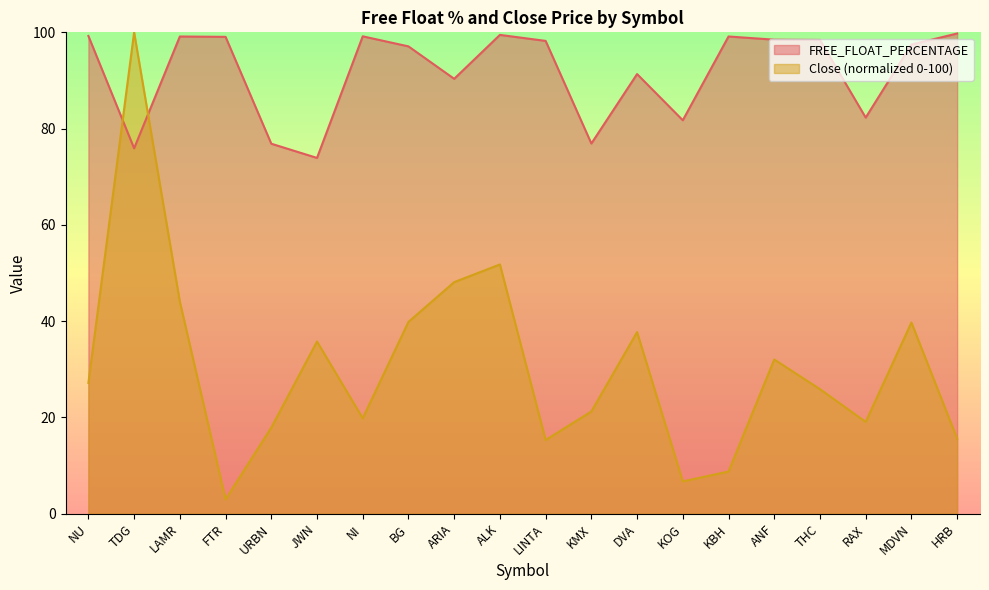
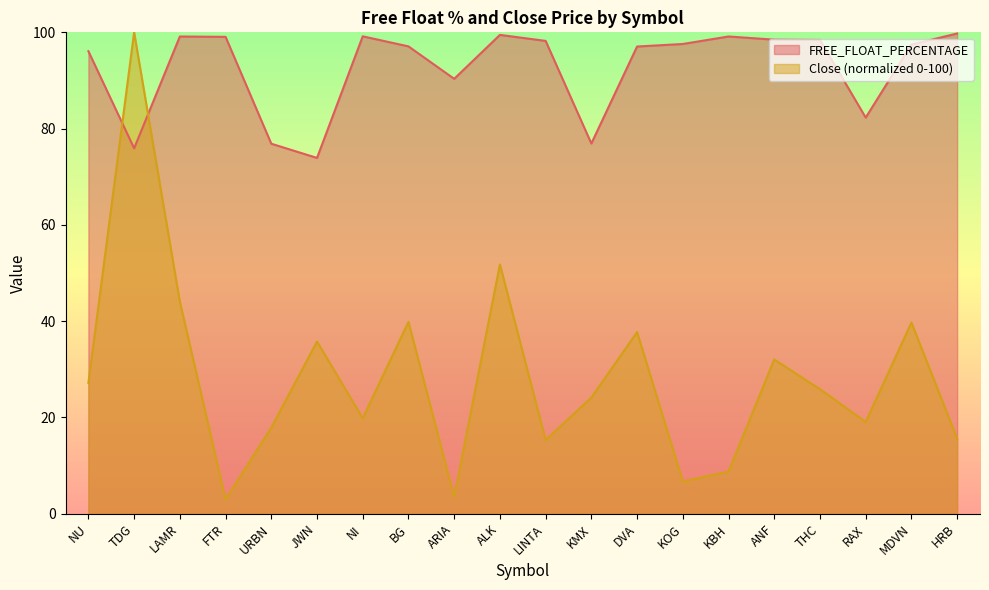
FREE_FLOAT_PERCENTAGE, NU: 99 -> 96
Close (normalized 0-100), ARIA: 48 -> 4
Close (normalized 0-100), KMX: 21 -> 24
FREE_FLOAT_PERCENTAGE, DVA: 91 -> 97
FREE_FLOAT_PERCENTAGE, KOG: 82 -> 98
